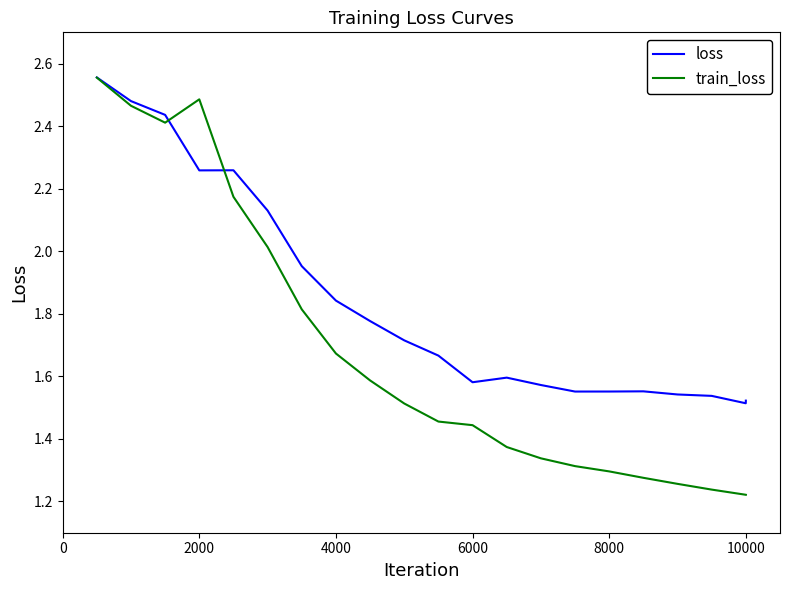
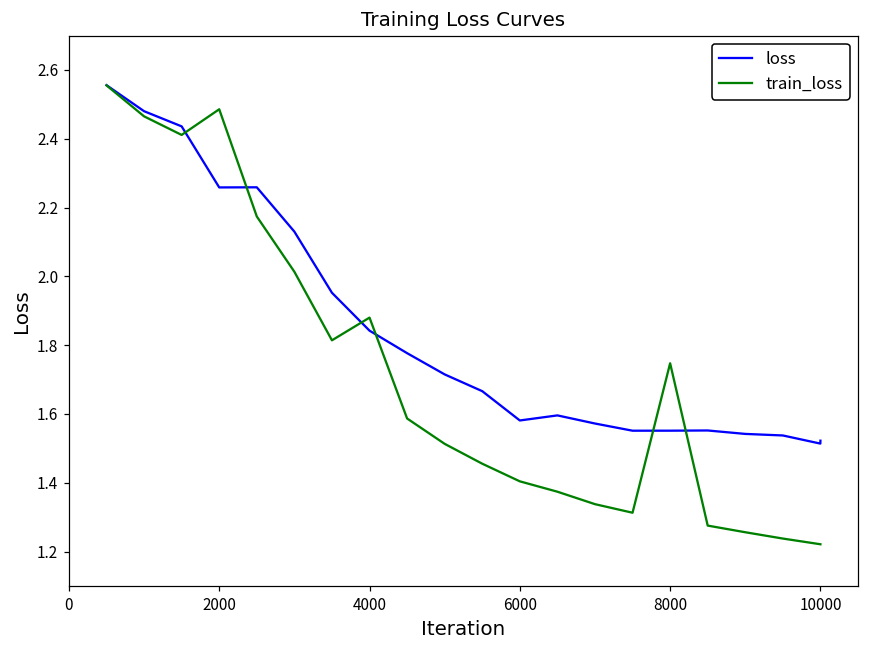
train_loss, 4000: 1.67 -> 1.88
train_loss, 6000: 1.44 -> 1.40
train_loss, 8000: 1.30 -> 1.75
